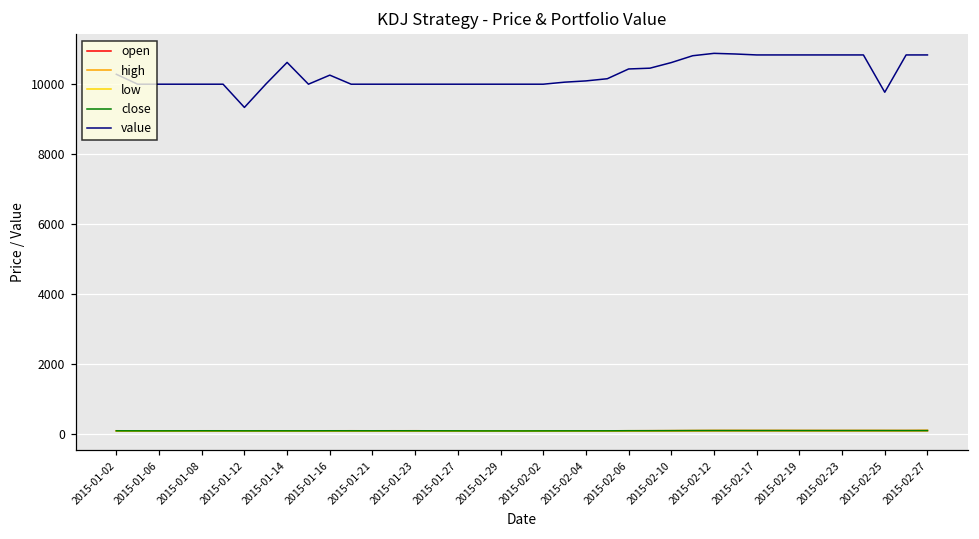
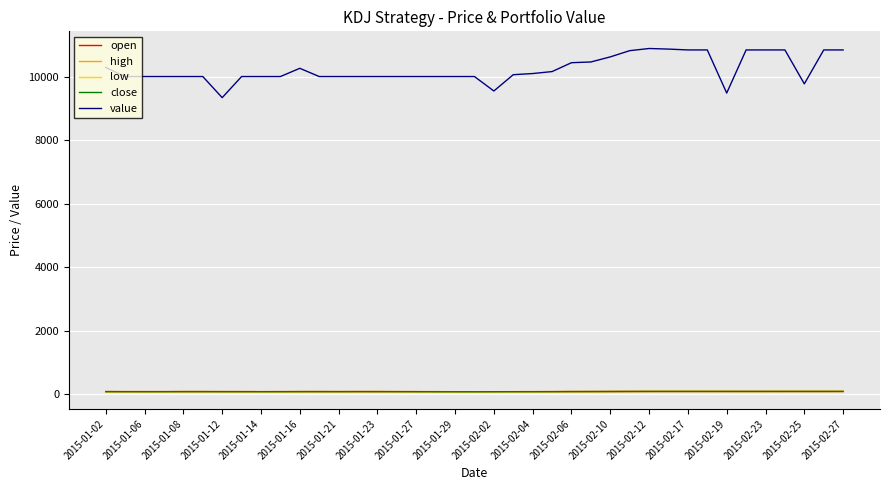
value, 2015-01-14: 10600 -> 10000
value, 2015-02-02: 10000 -> 9500
value, 2015-02-19: 10800 -> 9500
